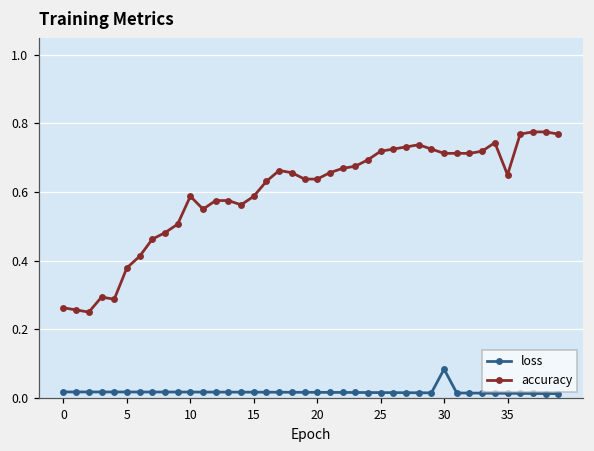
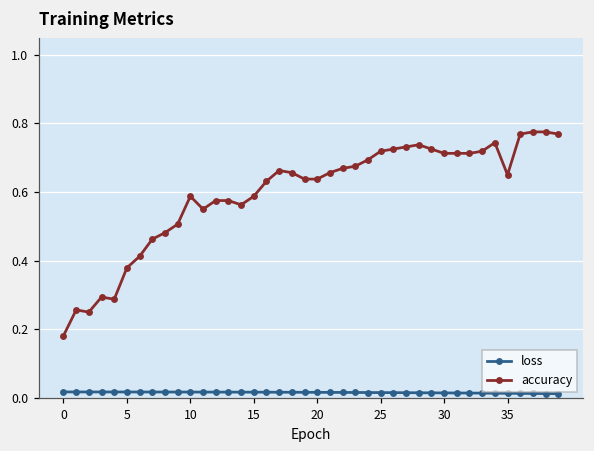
accuracy, 0: 0.26 -> 0.18
loss, 30: 0.08 -> 0.01
